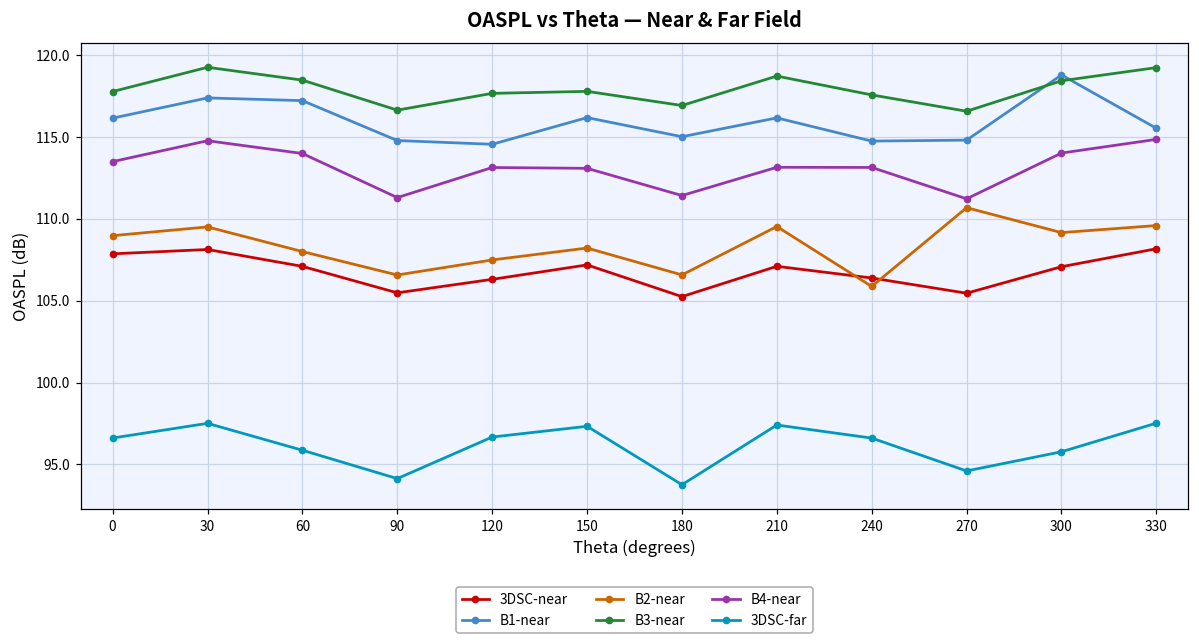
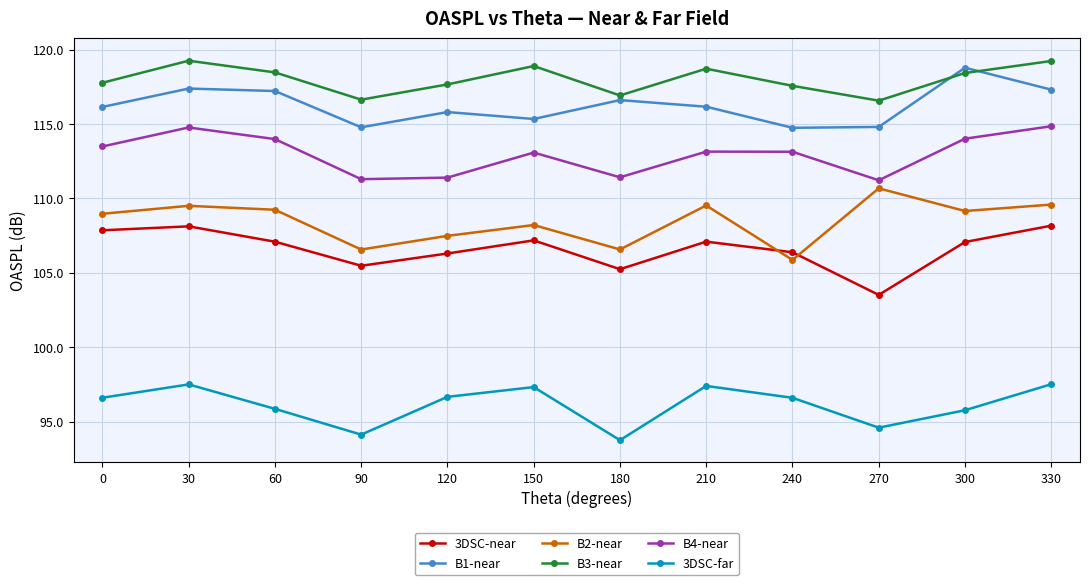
B2-near, 60: 108.0 -> 109.2
B1-near, 120: 114.6 -> 115.8
B4-near, 120: 113.1 -> 111.4
B1-near, 150: 116.2 -> 115.3
B3-near, 150: 117.8 -> 118.9
B1-near, 180: 115.0 -> 116.6
3DSC-near, 270: 105.5 -> 103.5
B1-near, 330: 115.5 -> 117.3
